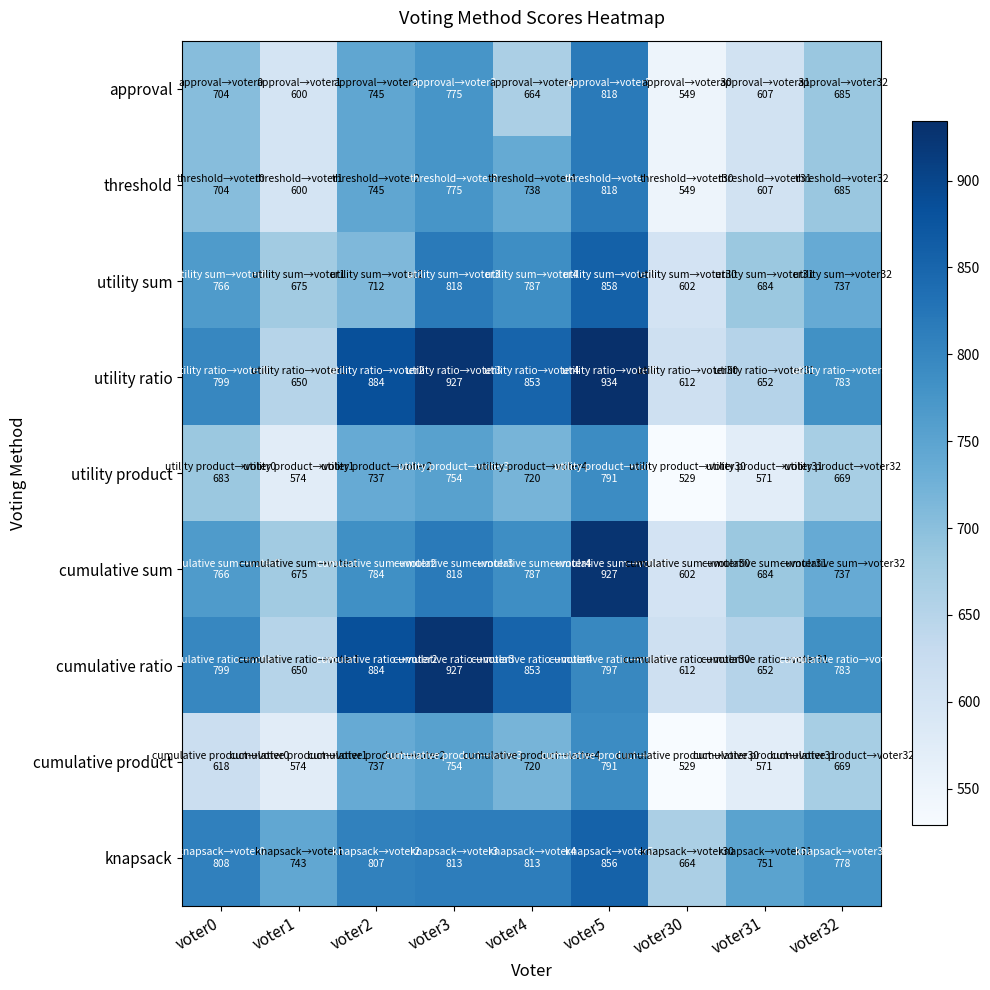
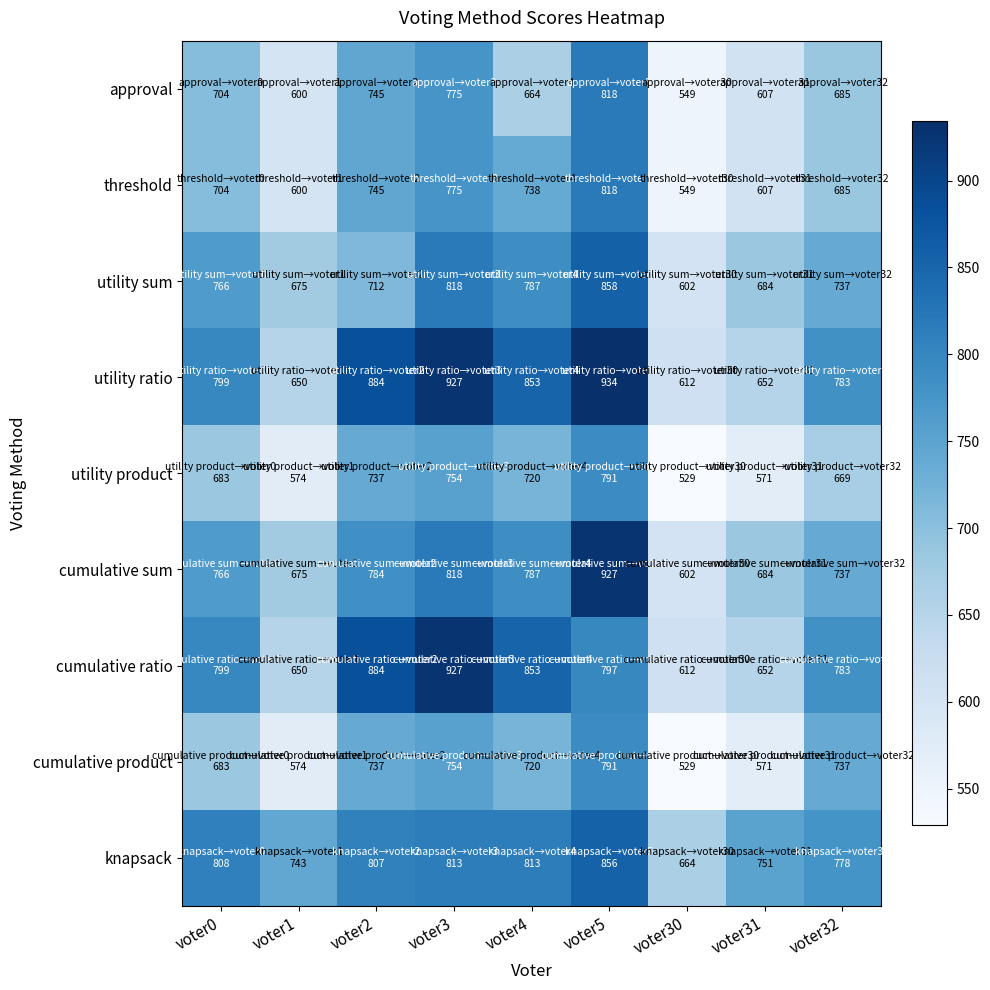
cumulative product, voter0: 618 -> 683
cumulative product, voter32: 669 -> 737
